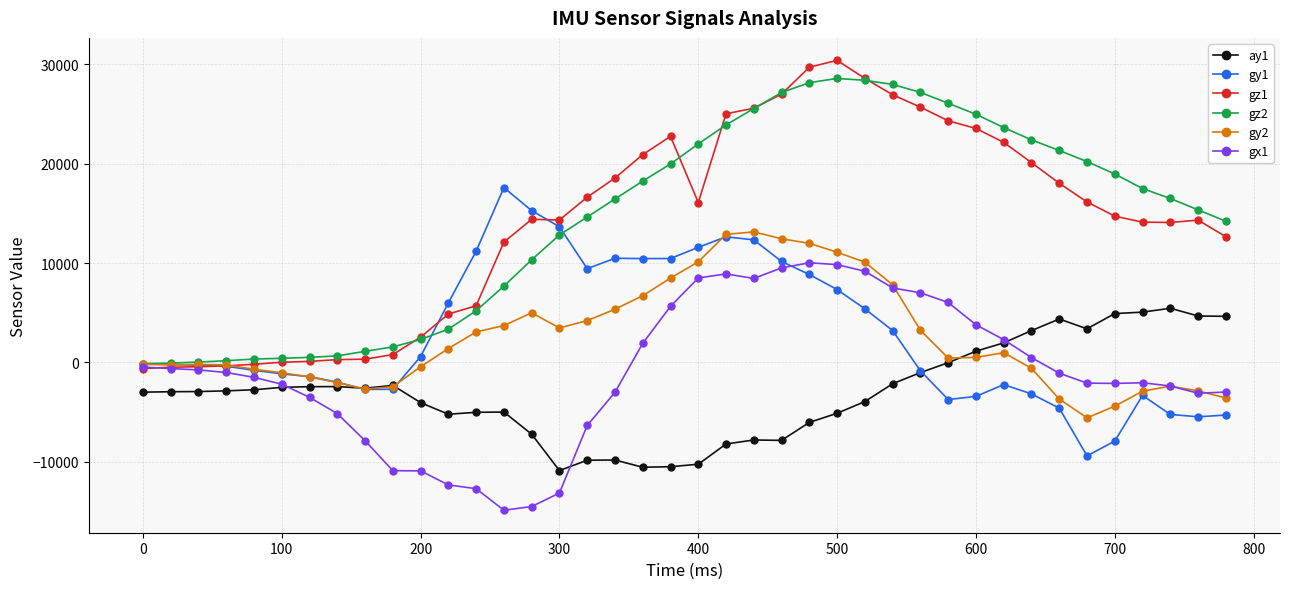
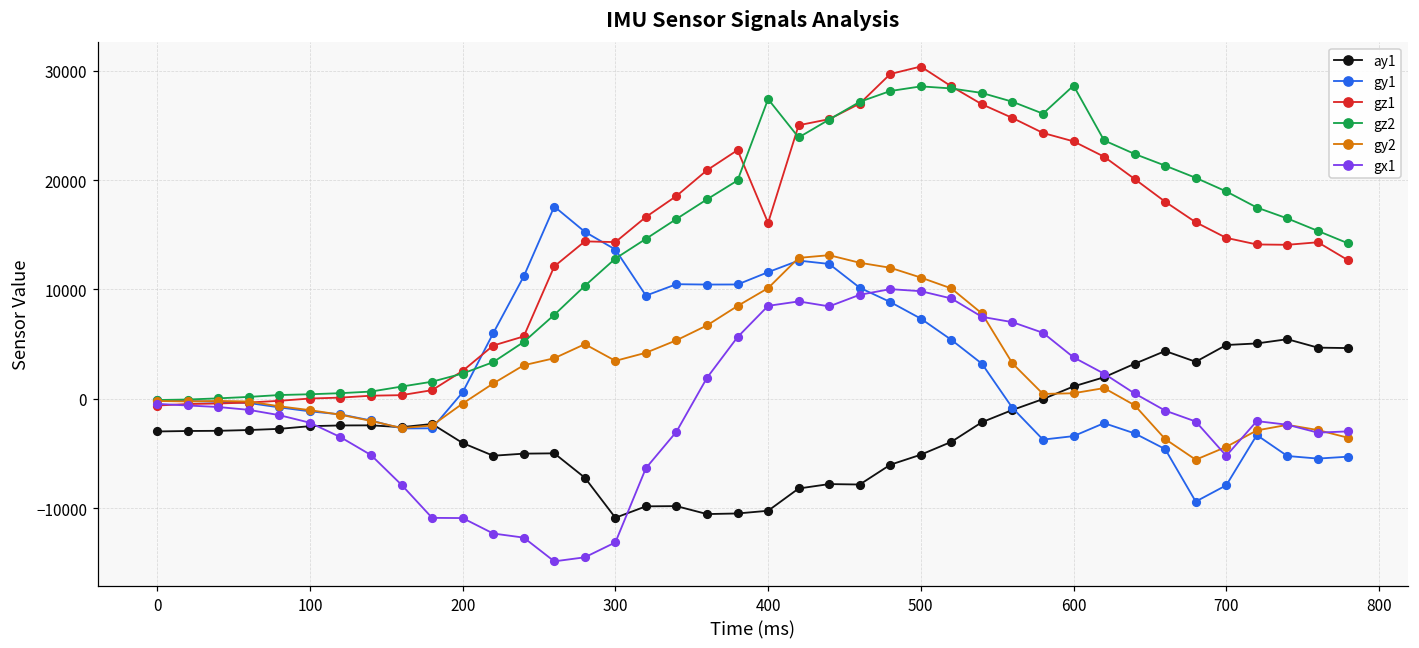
gz2, 400: 22000 -> 27000
gz2, 600: 25000 -> 29000
gx1, 700: -2000 -> -5000
